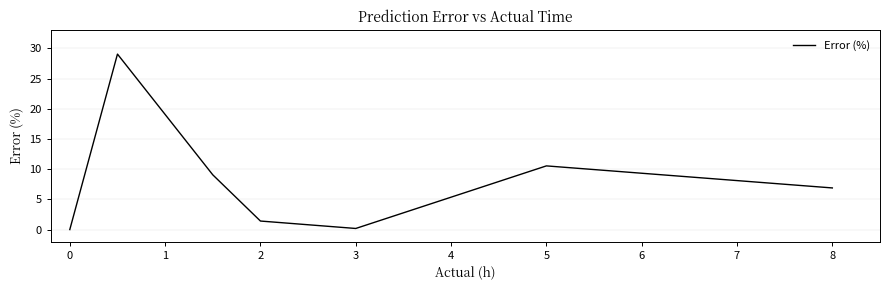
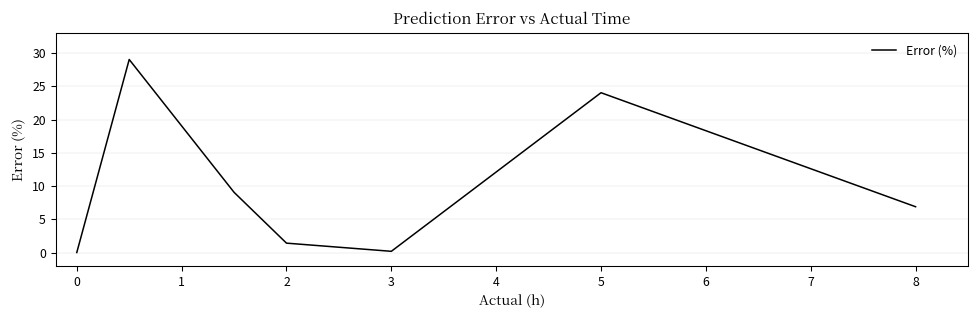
5: 11 -> 24
